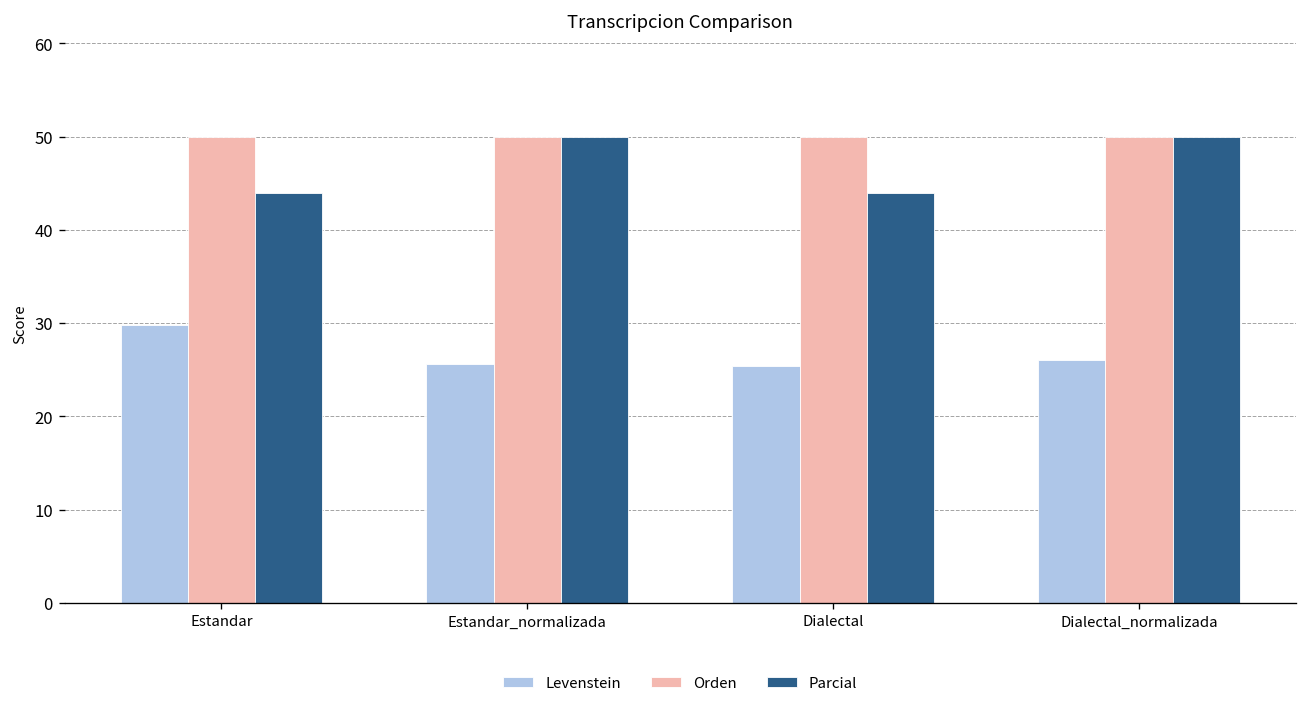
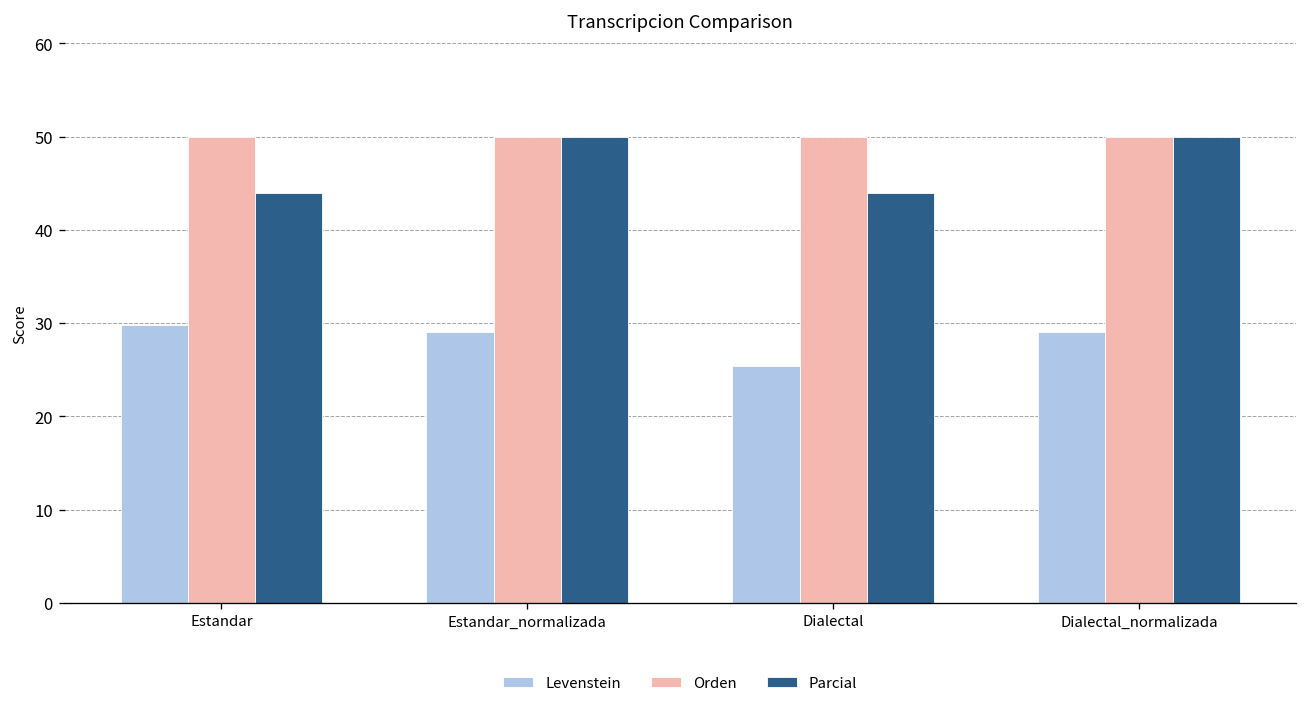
Levenstein, Estandar_normalizada: 26 -> 29
Levenstein, Dialectal_normalizada: 26 -> 29
